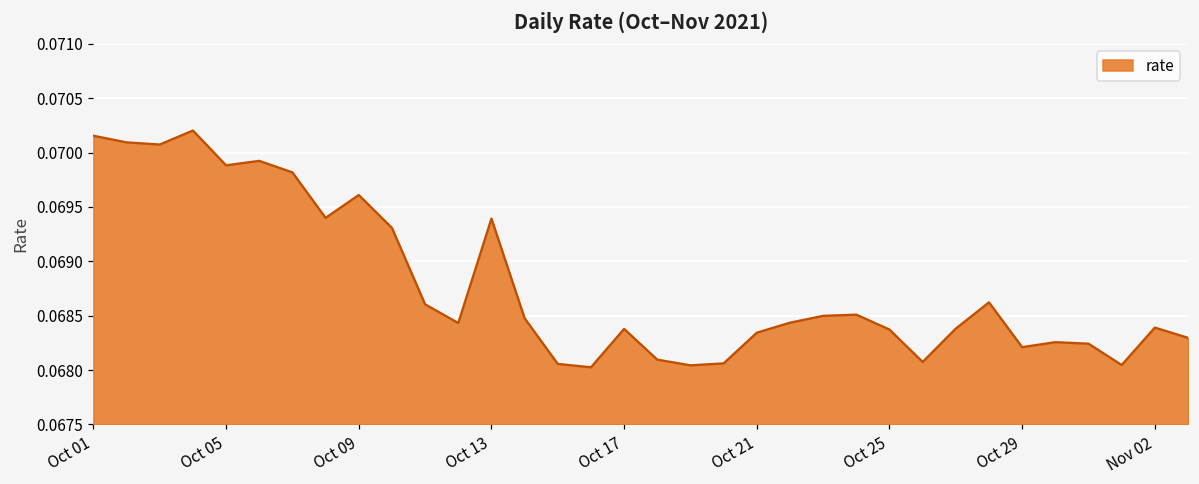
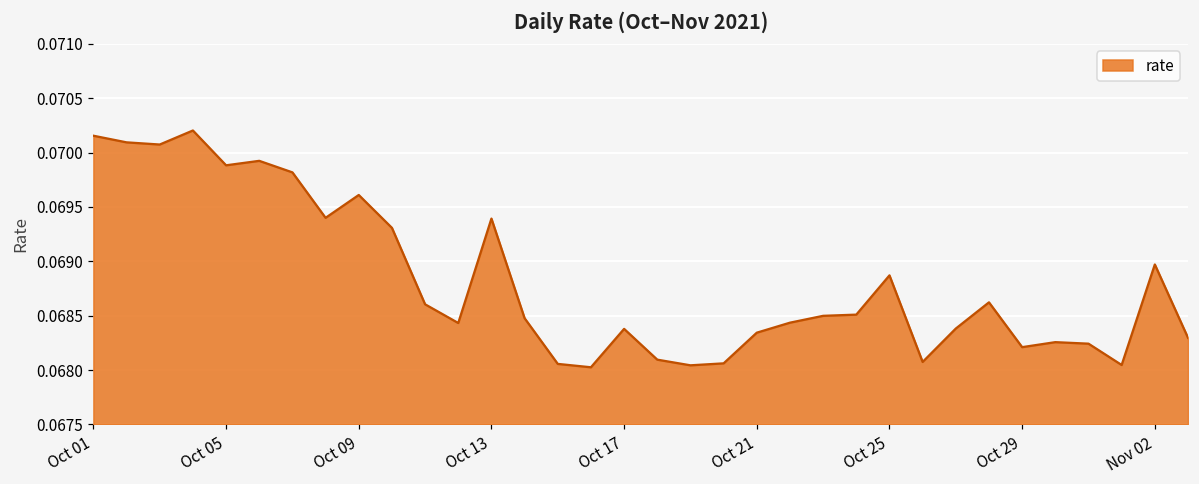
Oct 25: 0.0684 -> 0.0689
Nov 02: 0.0684 -> 0.0690
